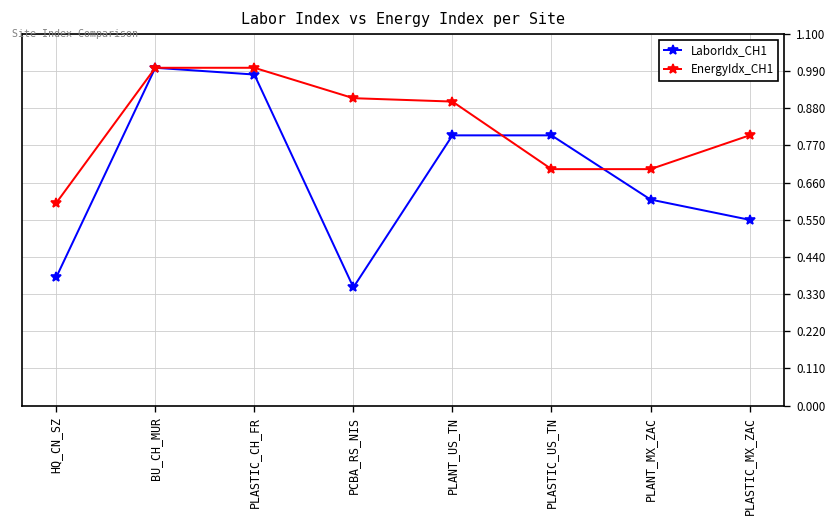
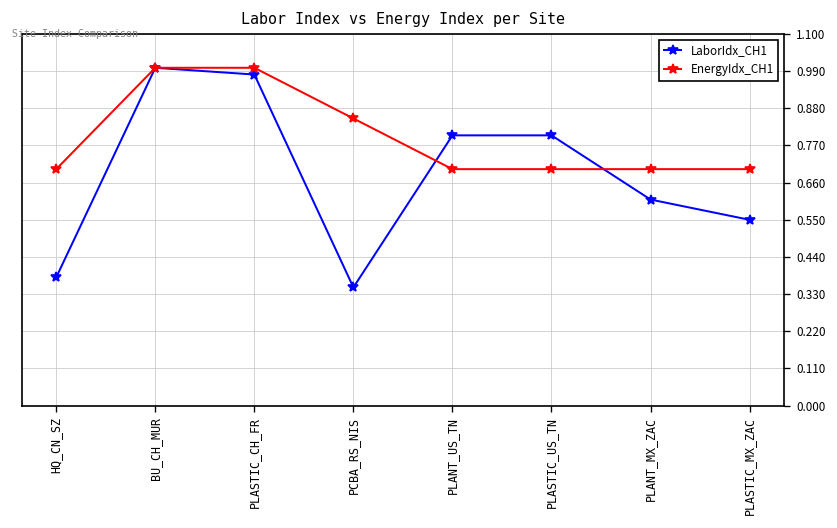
EnergyIdx_CH1, HQ_CN_SZ: 0.6 -> 0.7
EnergyIdx_CH1, PCBA_RS_NIS: 0.91 -> 0.85
EnergyIdx_CH1, PLANT_US_TN: 0.9 -> 0.7
EnergyIdx_CH1, PLASTIC_MX_ZAC: 0.8 -> 0.7
